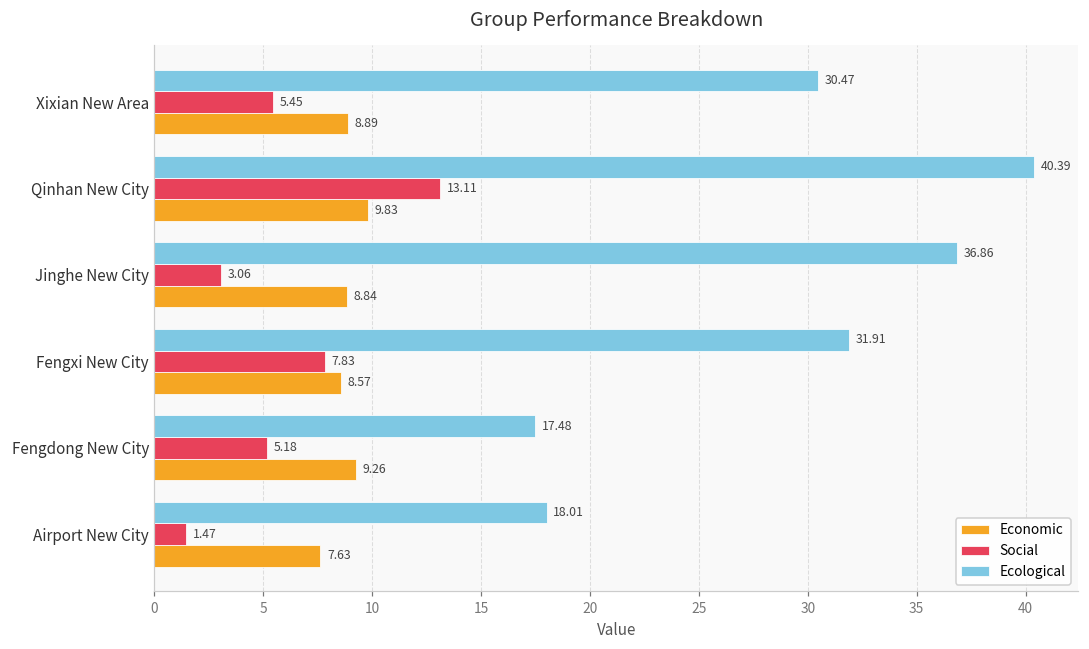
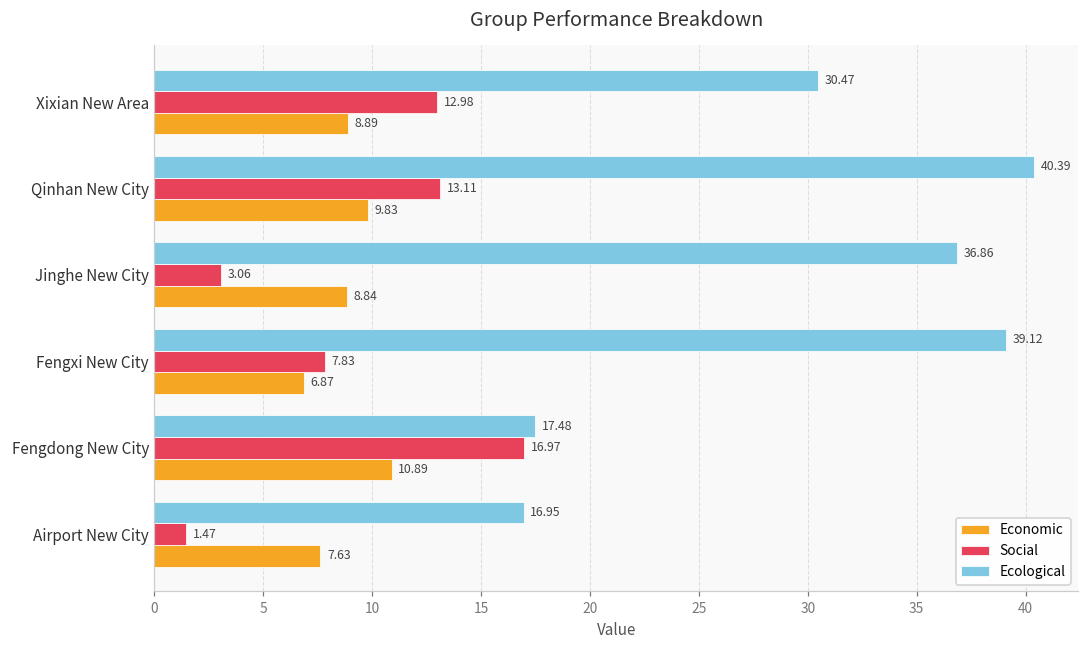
Social, Xixian New Area: 5.45 -> 12.98
Ecological, Fengxi New City: 31.91 -> 39.12
Economic, Fengxi New City: 8.57 -> 6.87
Social, Fengdong New City: 5.18 -> 16.97
Economic, Fengdong New City: 9.26 -> 10.89
Ecological, Airport New City: 18.01 -> 16.95
